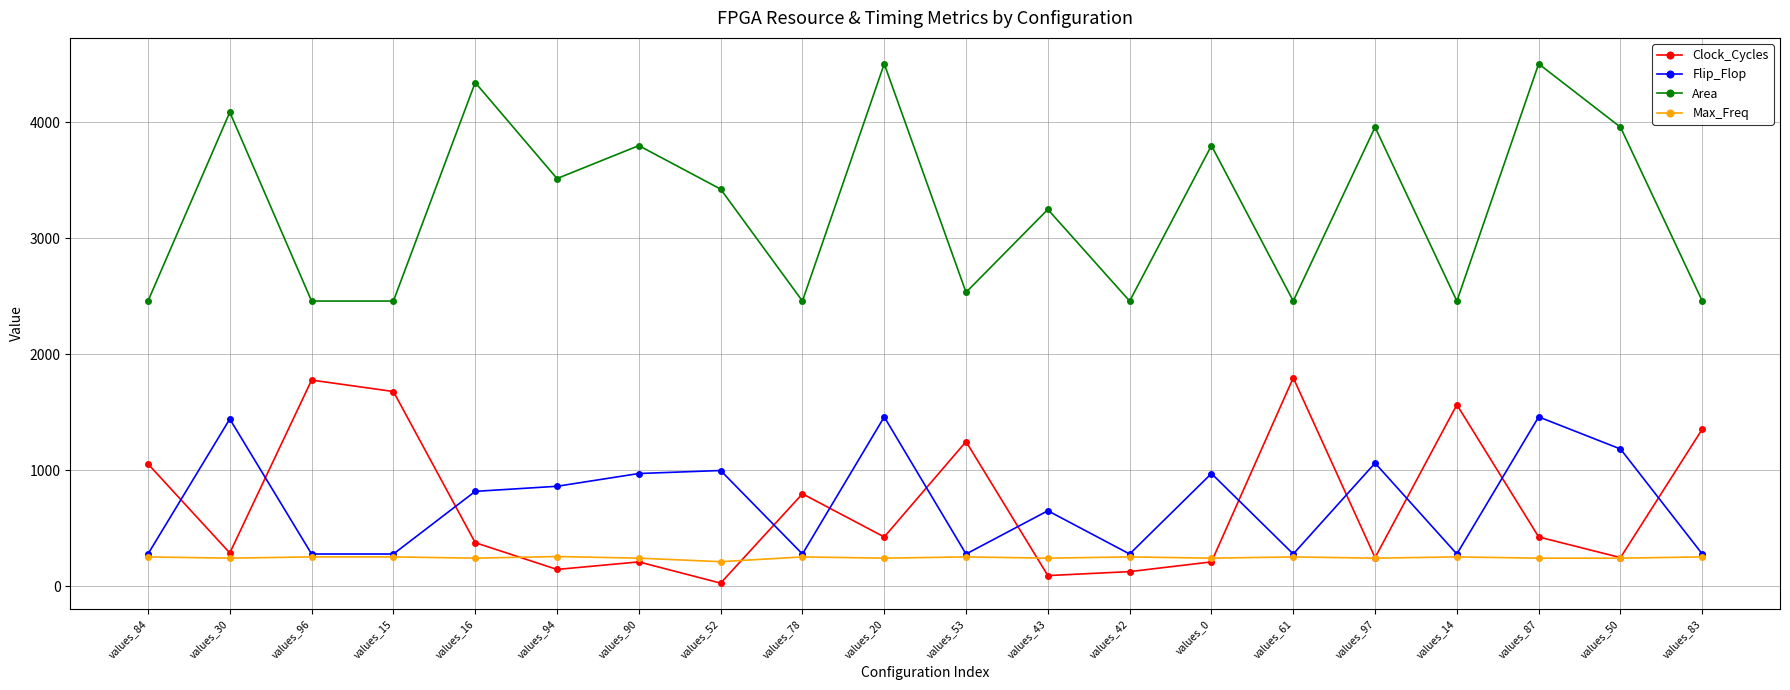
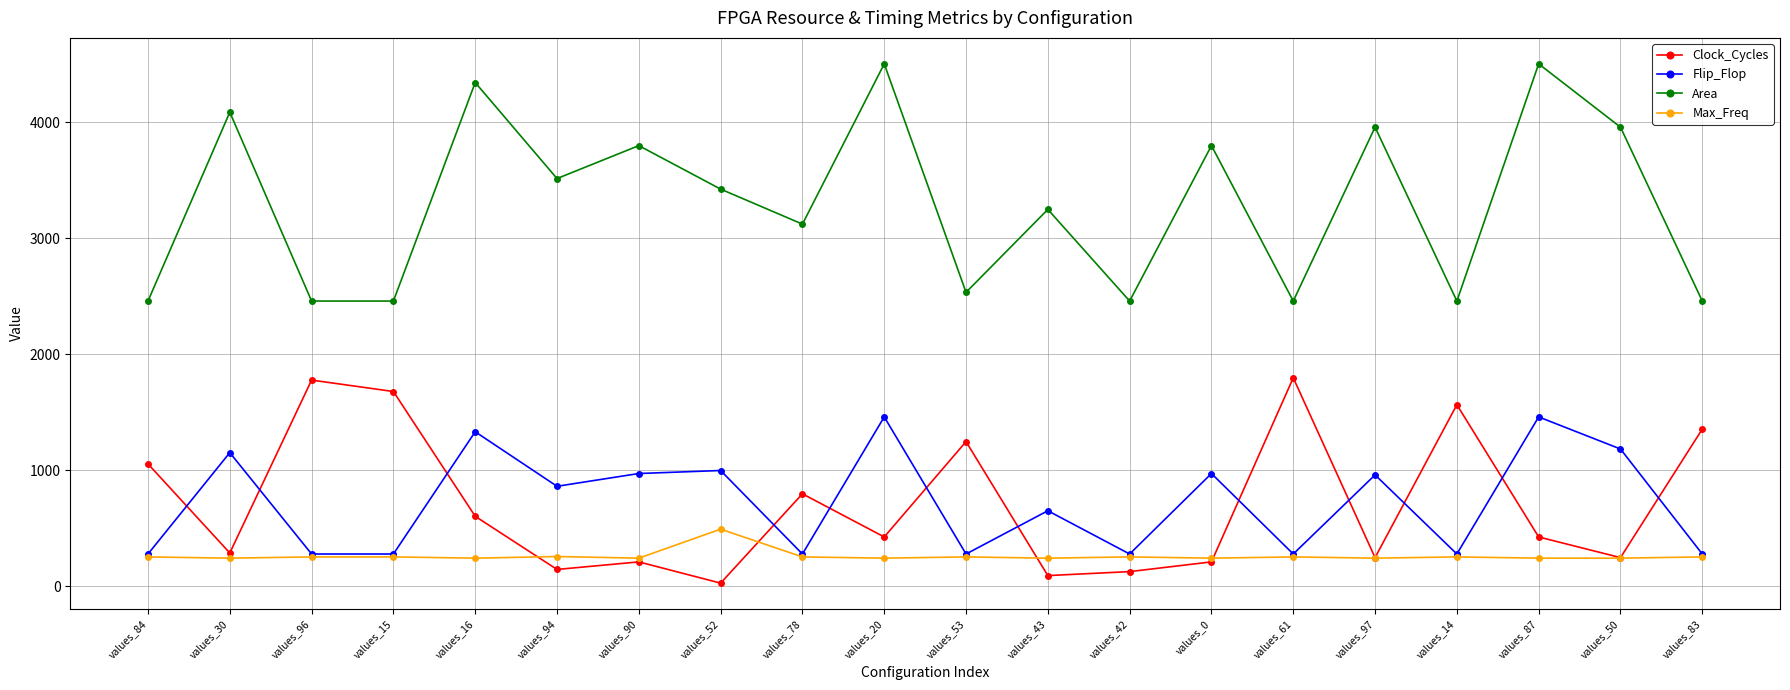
Flip_Flop, values_30: 1440 -> 1150
Clock_Cycles, values_16: 370 -> 600
Flip_Flop, values_16: 820 -> 1330
Max_Freq, values_52: 210 -> 490
Area, values_78: 2460 -> 3120
Flip_Flop, values_97: 1060 -> 960
